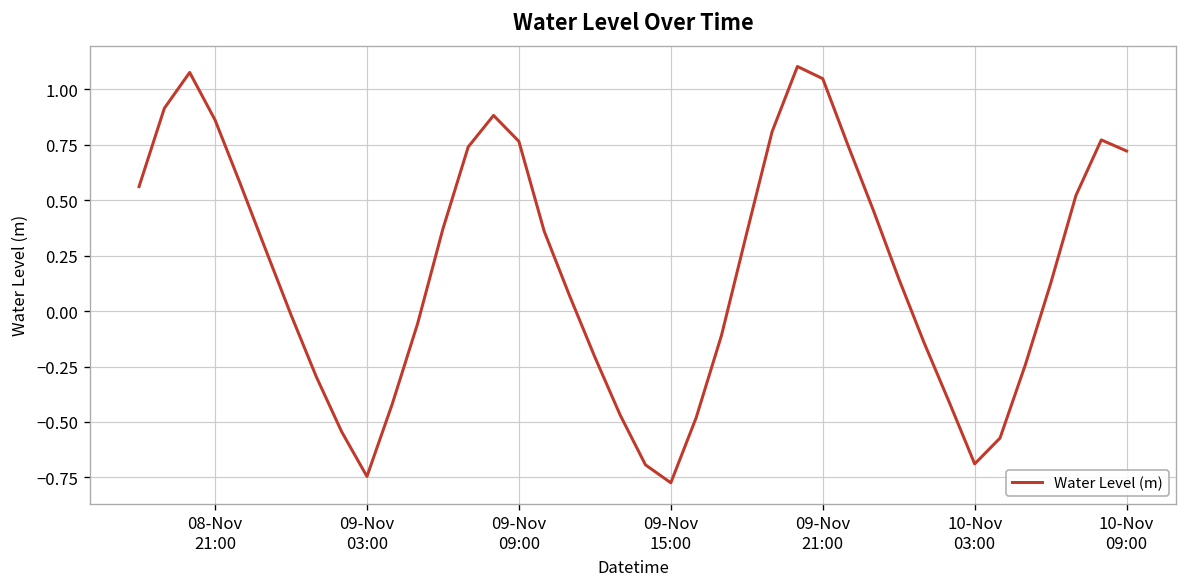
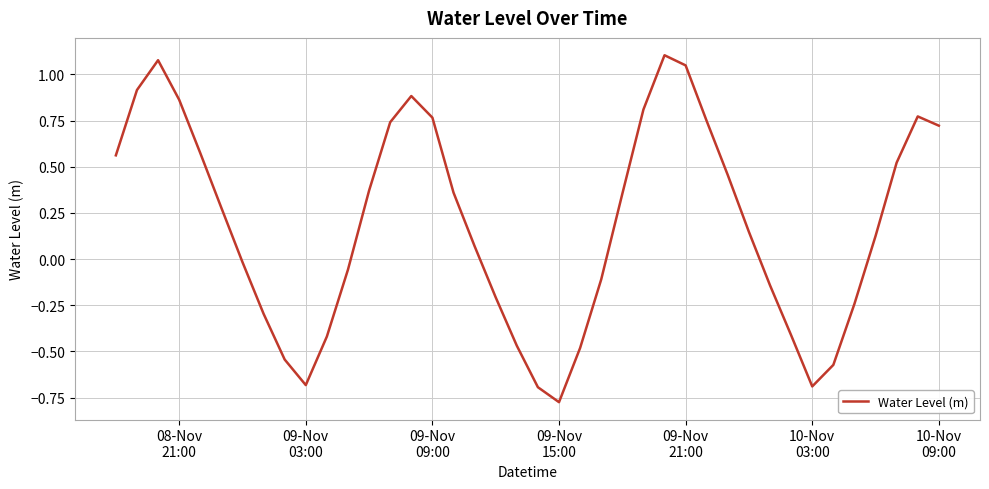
09-Nov 03:00: -0.75 -> -0.68
